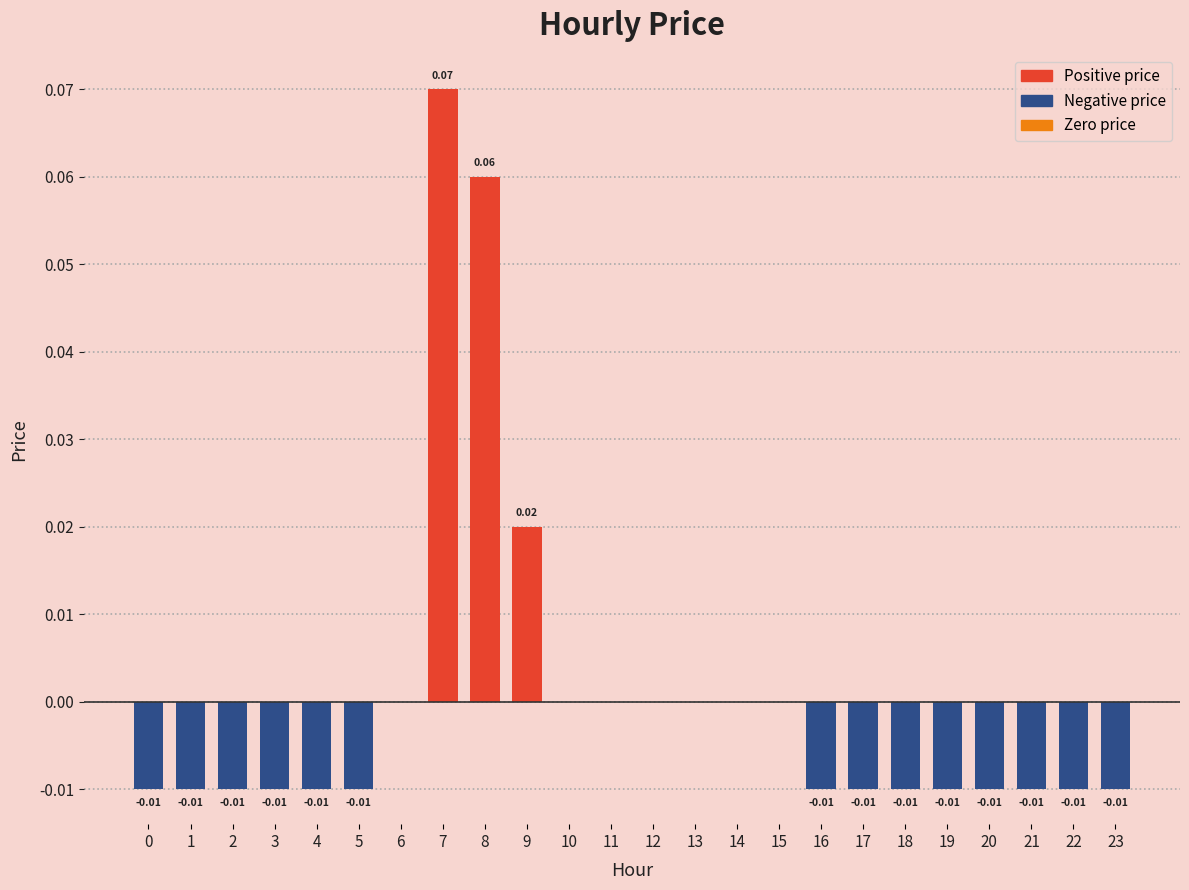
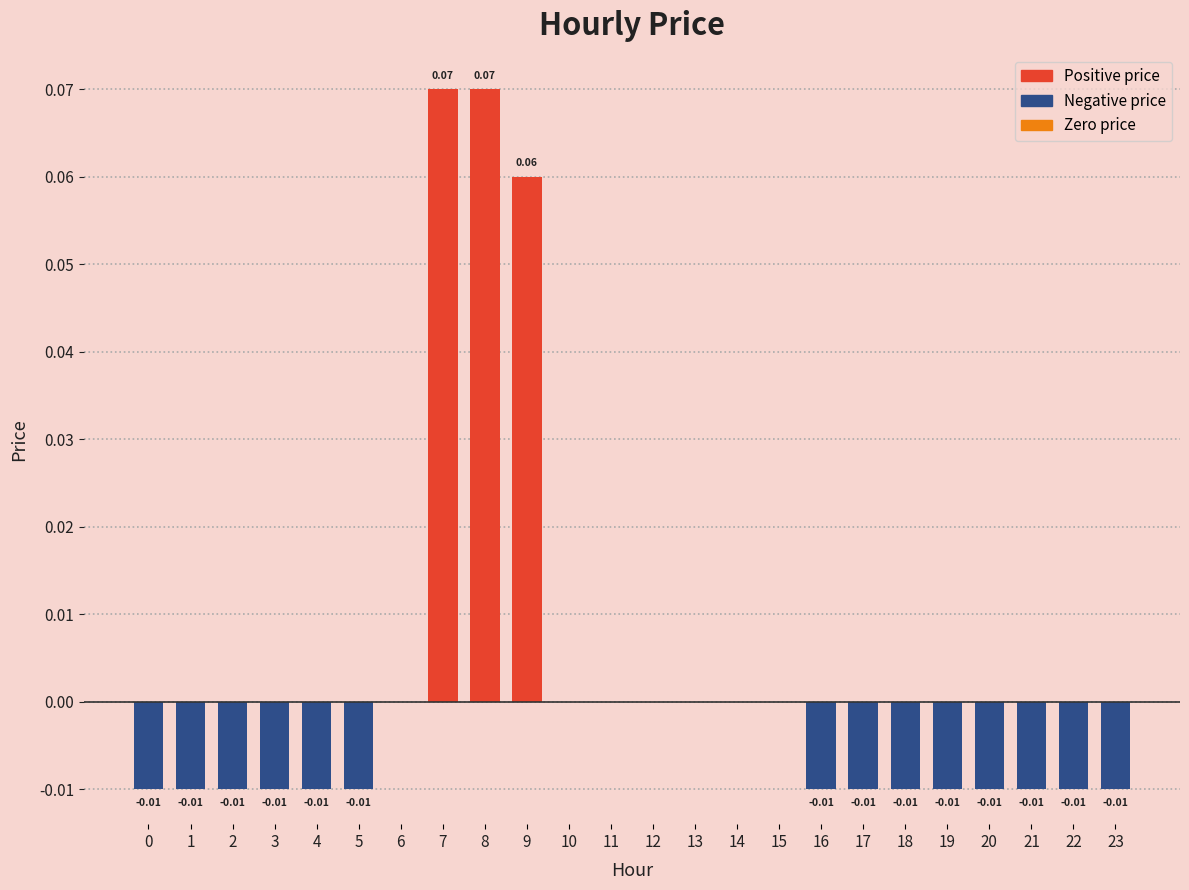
8: 0.06 -> 0.07
9: 0.02 -> 0.06
